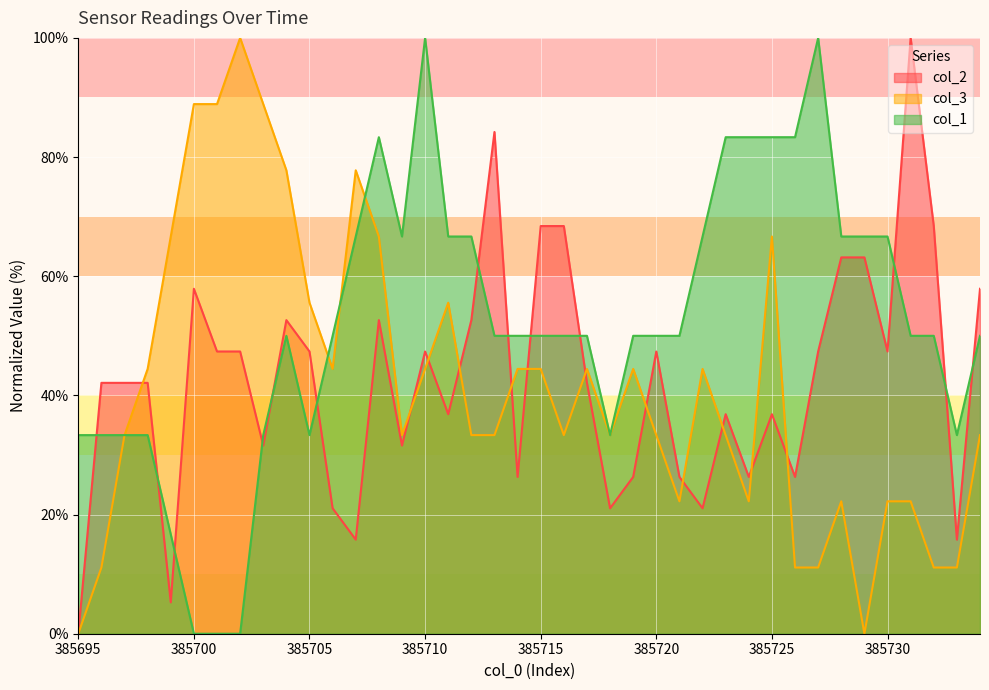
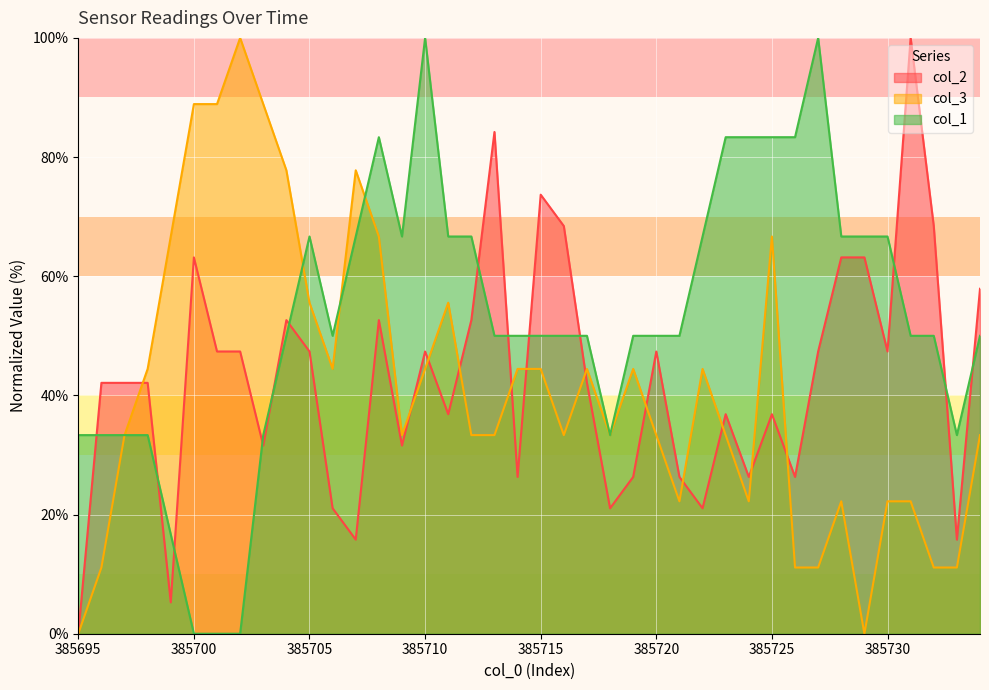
col_2, 385700: 58% -> 63%
col_1, 385705: 33% -> 67%
col_2, 385715: 68% -> 74%
